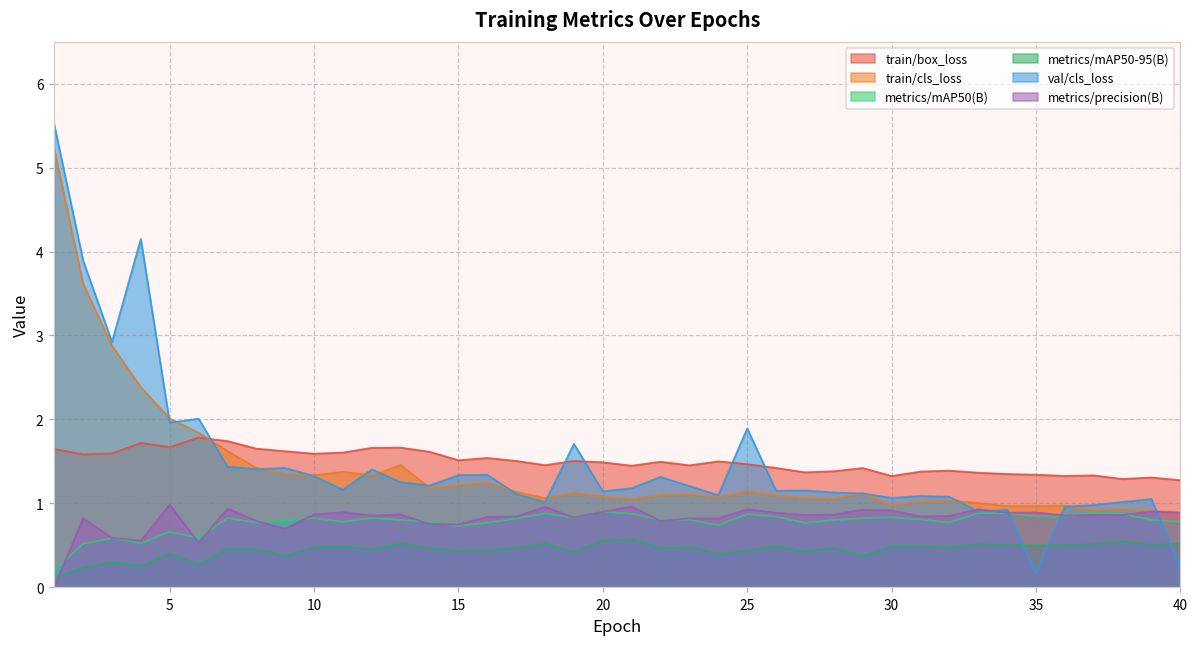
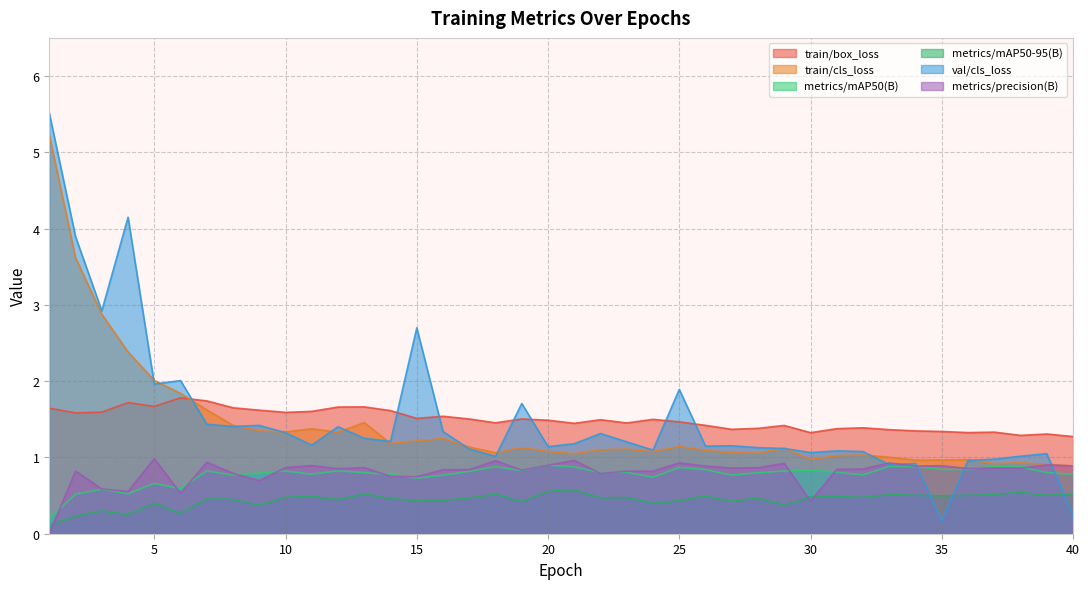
val/cls_loss, 15: 1.3 -> 2.7
metrics/precision(B), 30: 0.9 -> 0.4
